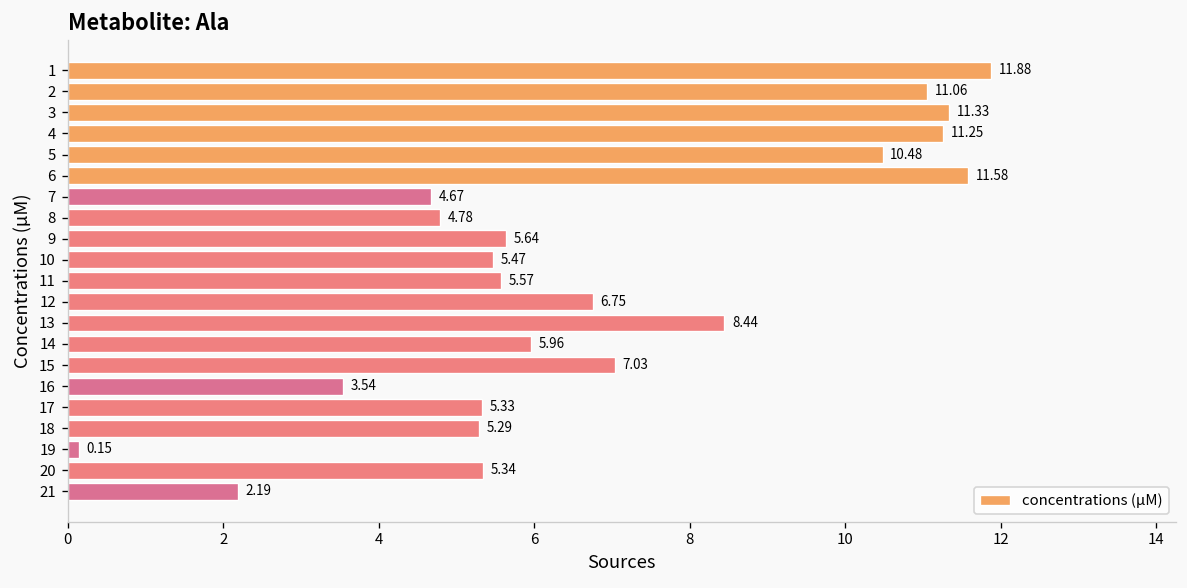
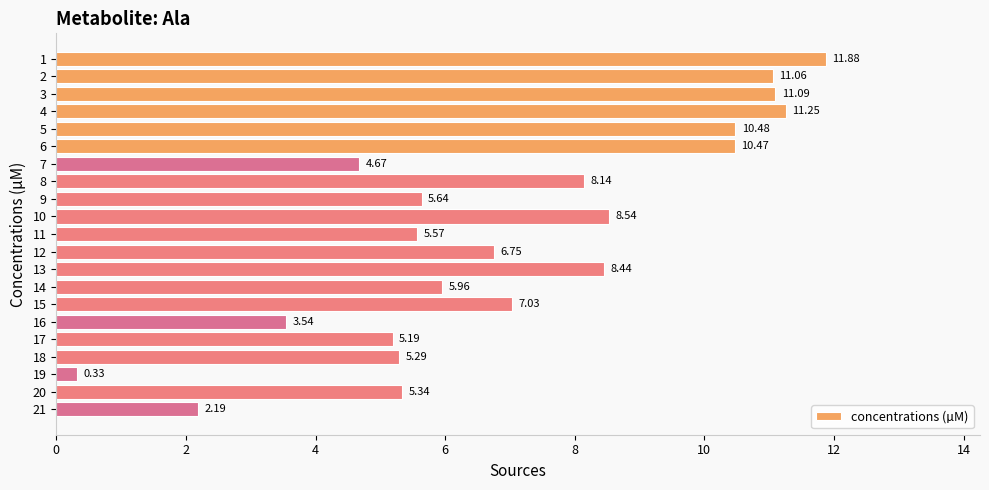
3: 11.33 -> 11.09
6: 11.58 -> 10.47
8: 4.78 -> 8.14
10: 5.47 -> 8.54
17: 5.33 -> 5.19
19: 0.15 -> 0.33
